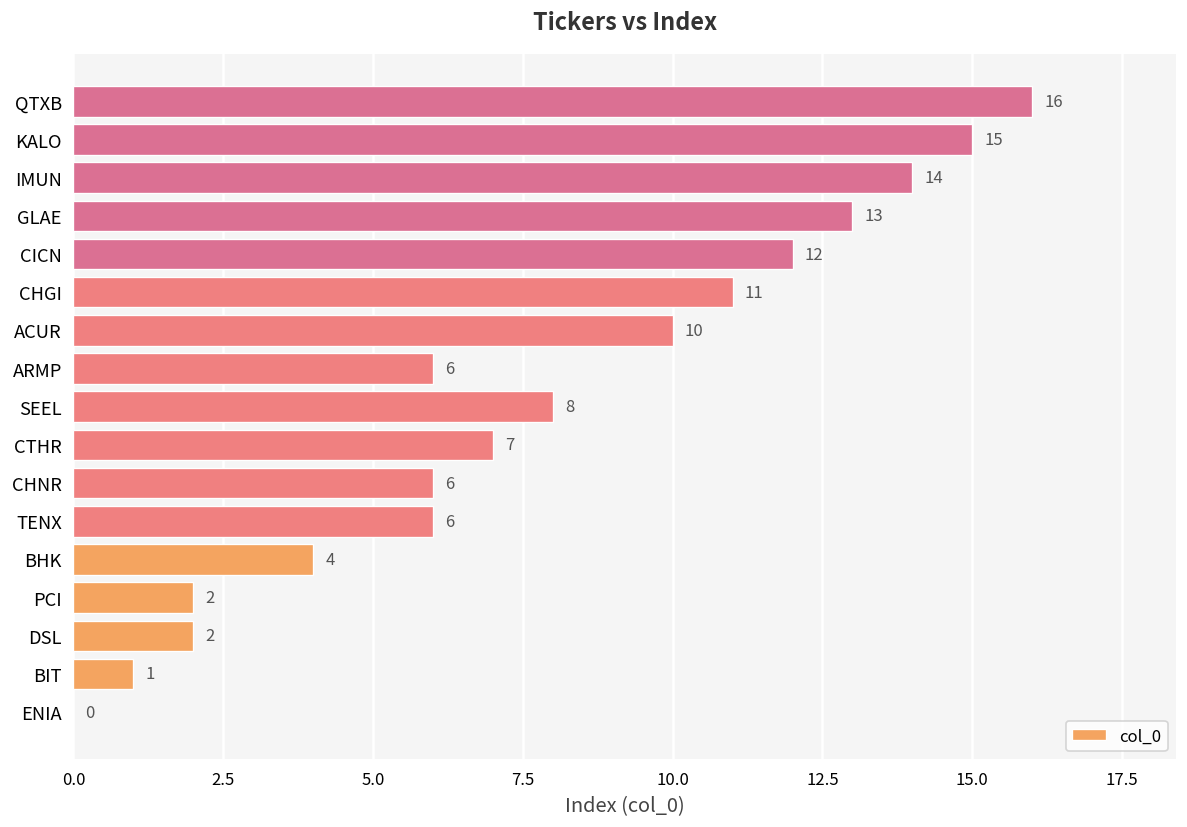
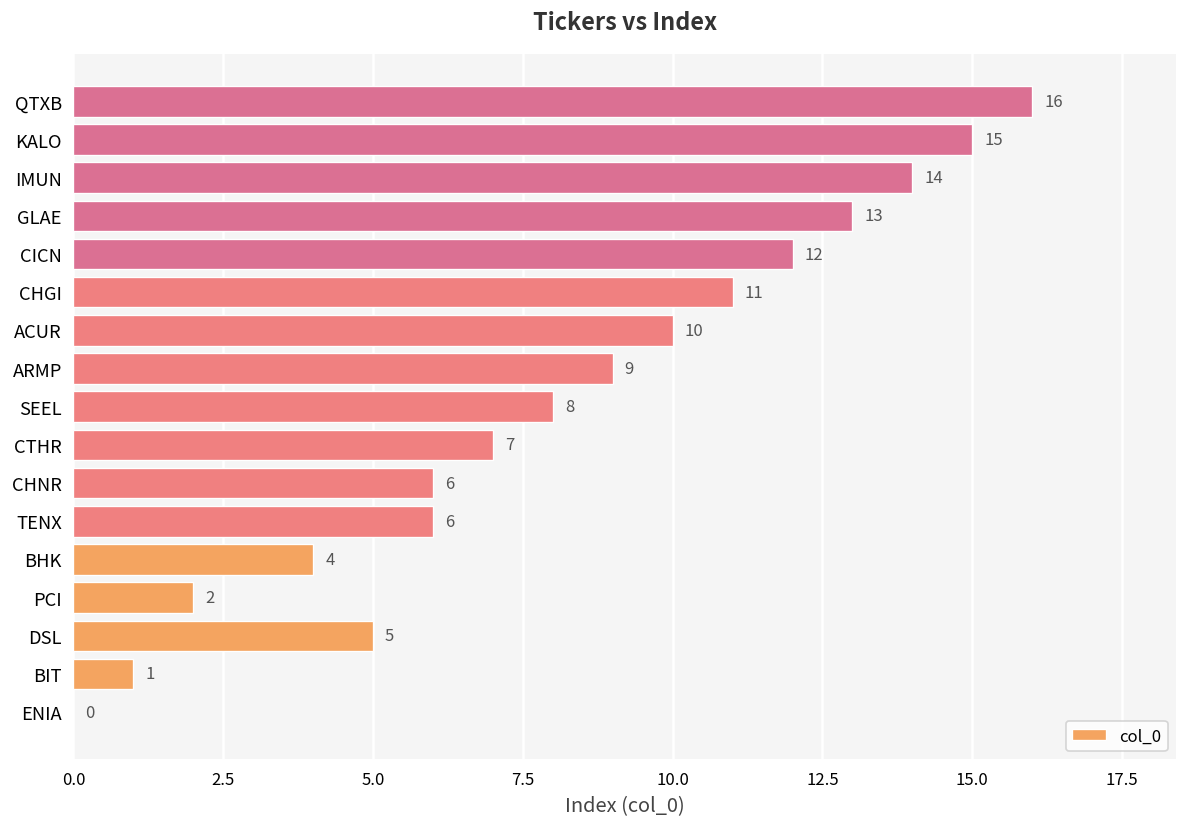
ARMP: 6 -> 9
DSL: 2 -> 5
